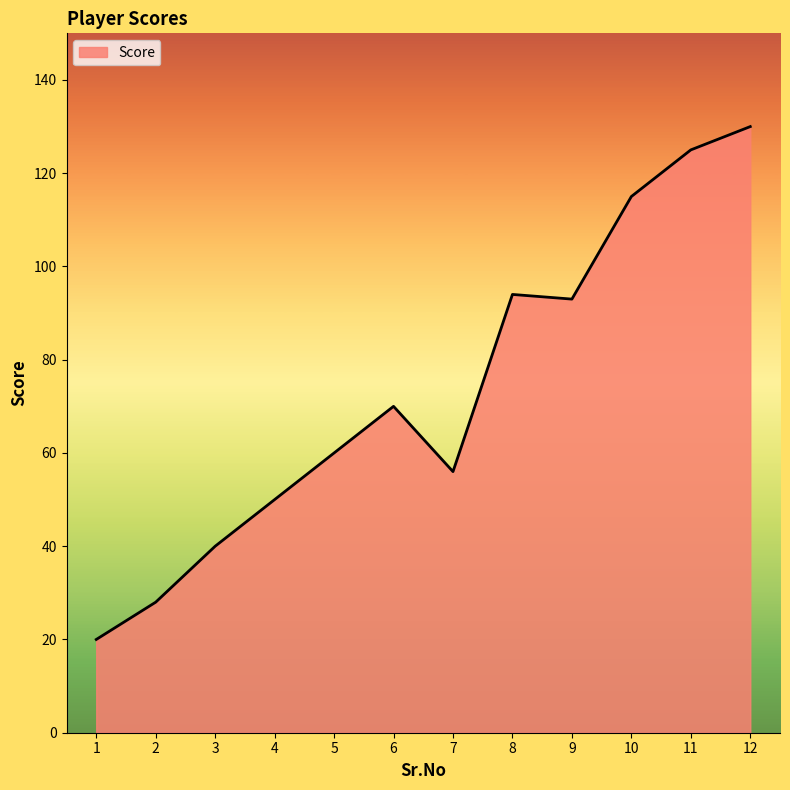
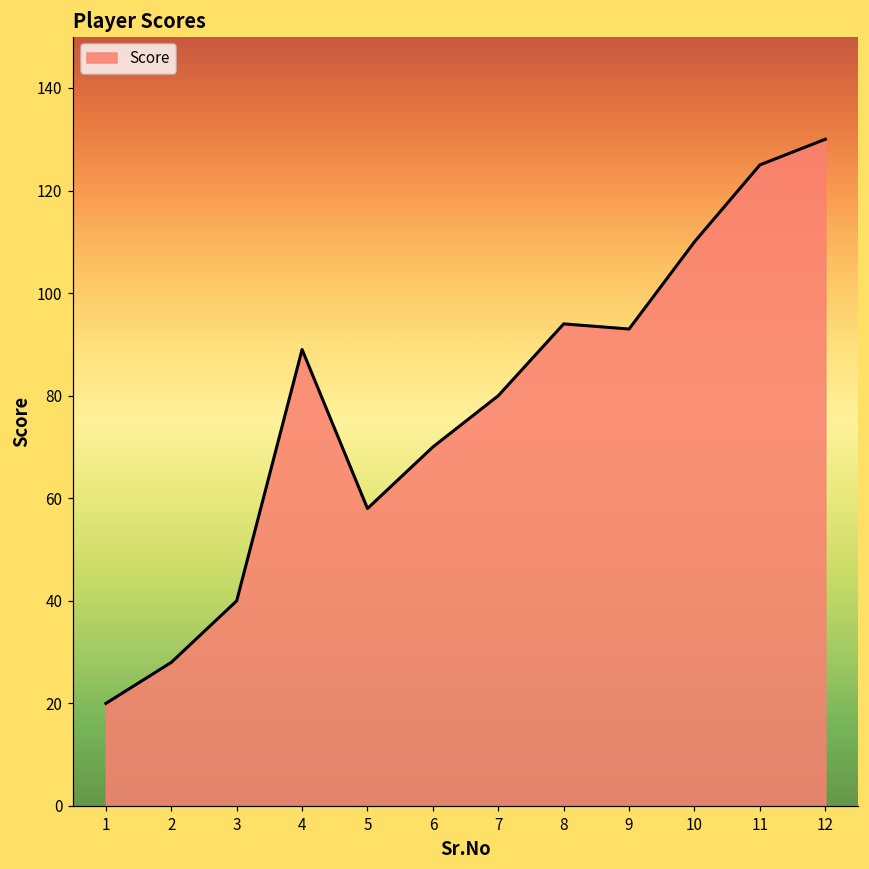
4: 50 -> 89
5: 60 -> 58
7: 56 -> 80
10: 115 -> 110
